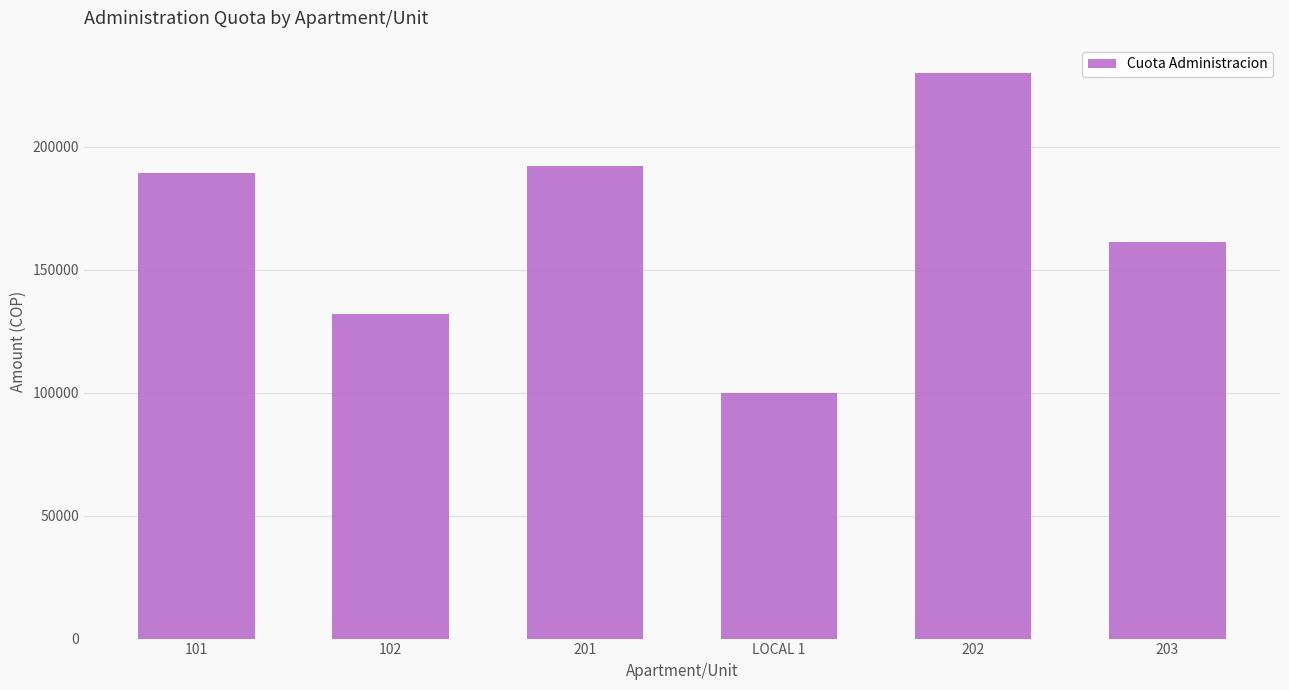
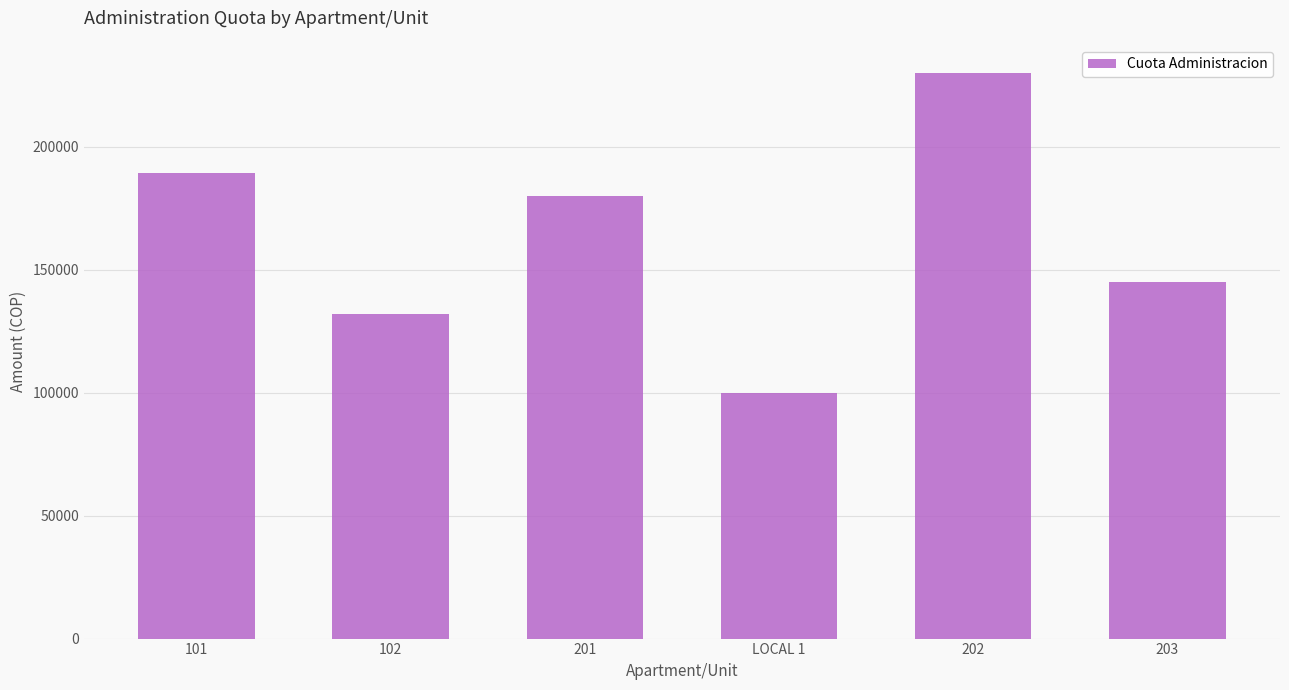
201: 192000 -> 180000
203: 162000 -> 145000
